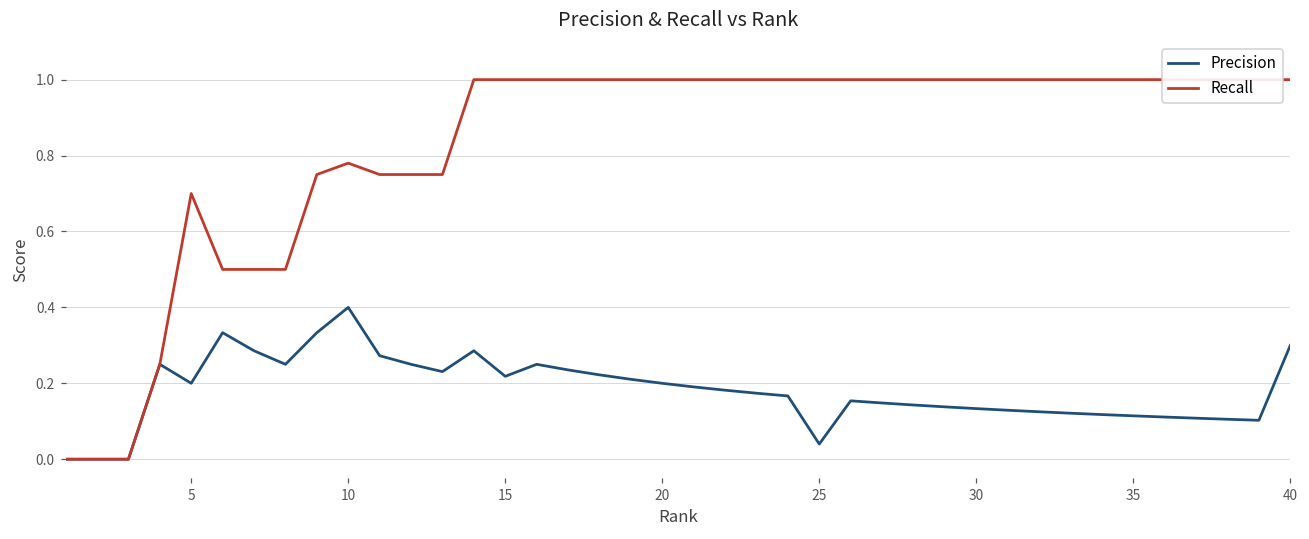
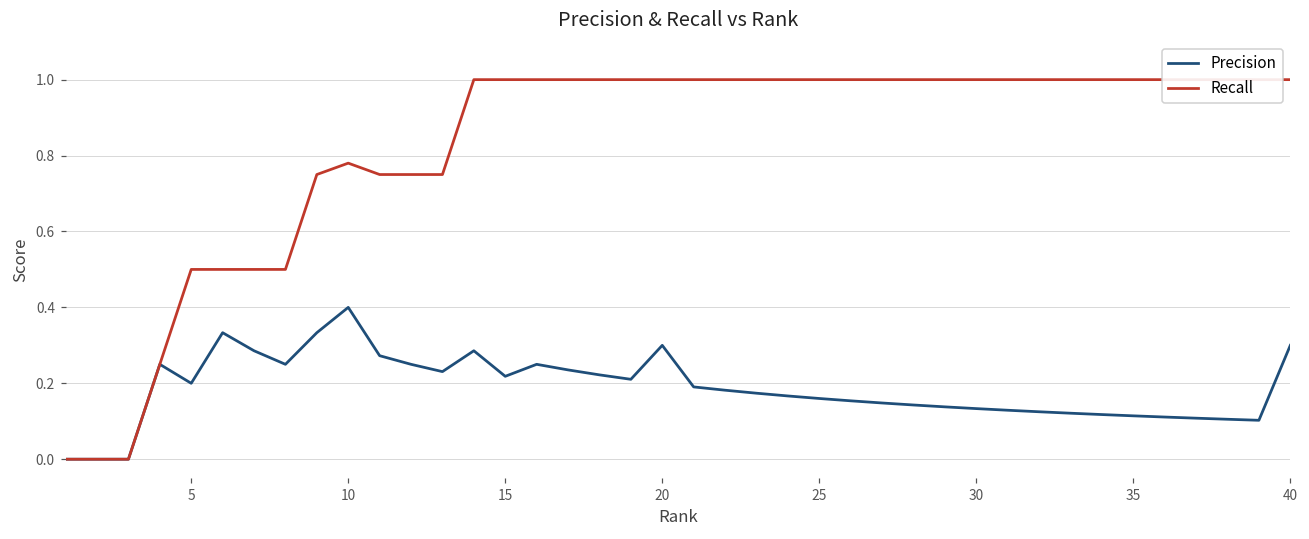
Recall, 5: 0.7 -> 0.5
Precision, 20: 0.2 -> 0.3
Precision, 25: 0.04 -> 0.16
